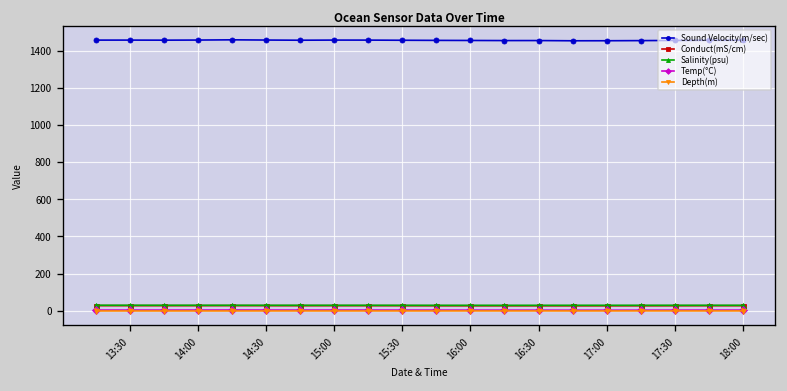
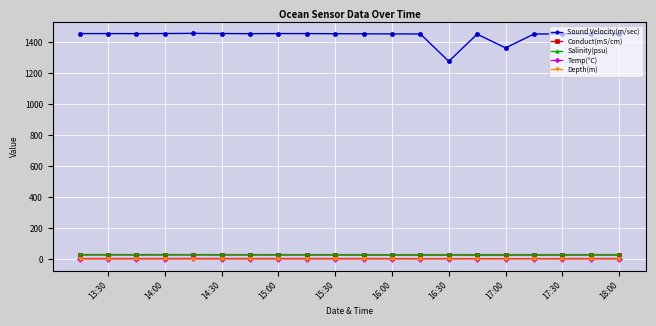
Sound Velocity(m/sec), 16:30: 1450 -> 1280
Sound Velocity(m/sec), 17:00: 1450 -> 1360
